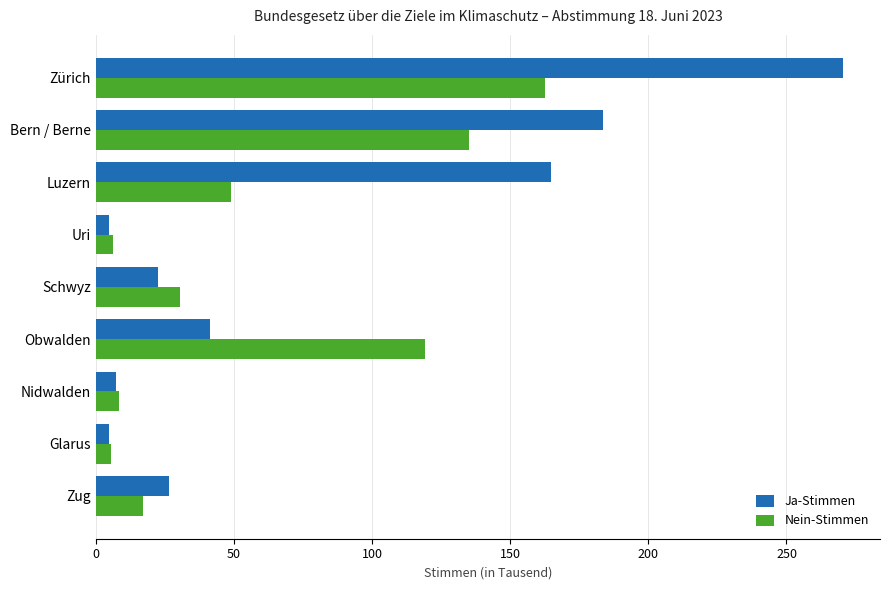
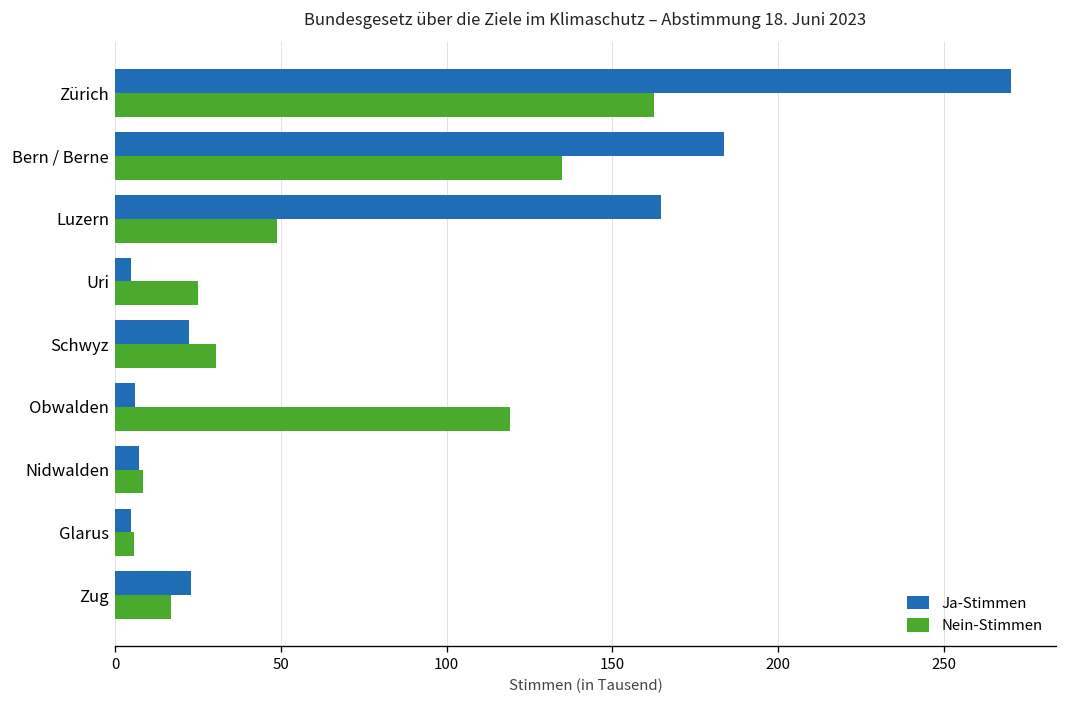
Nein-Stimmen, Uri: 6 -> 25
Ja-Stimmen, Obwalden: 41 -> 6
Ja-Stimmen, Zug: 27 -> 23
